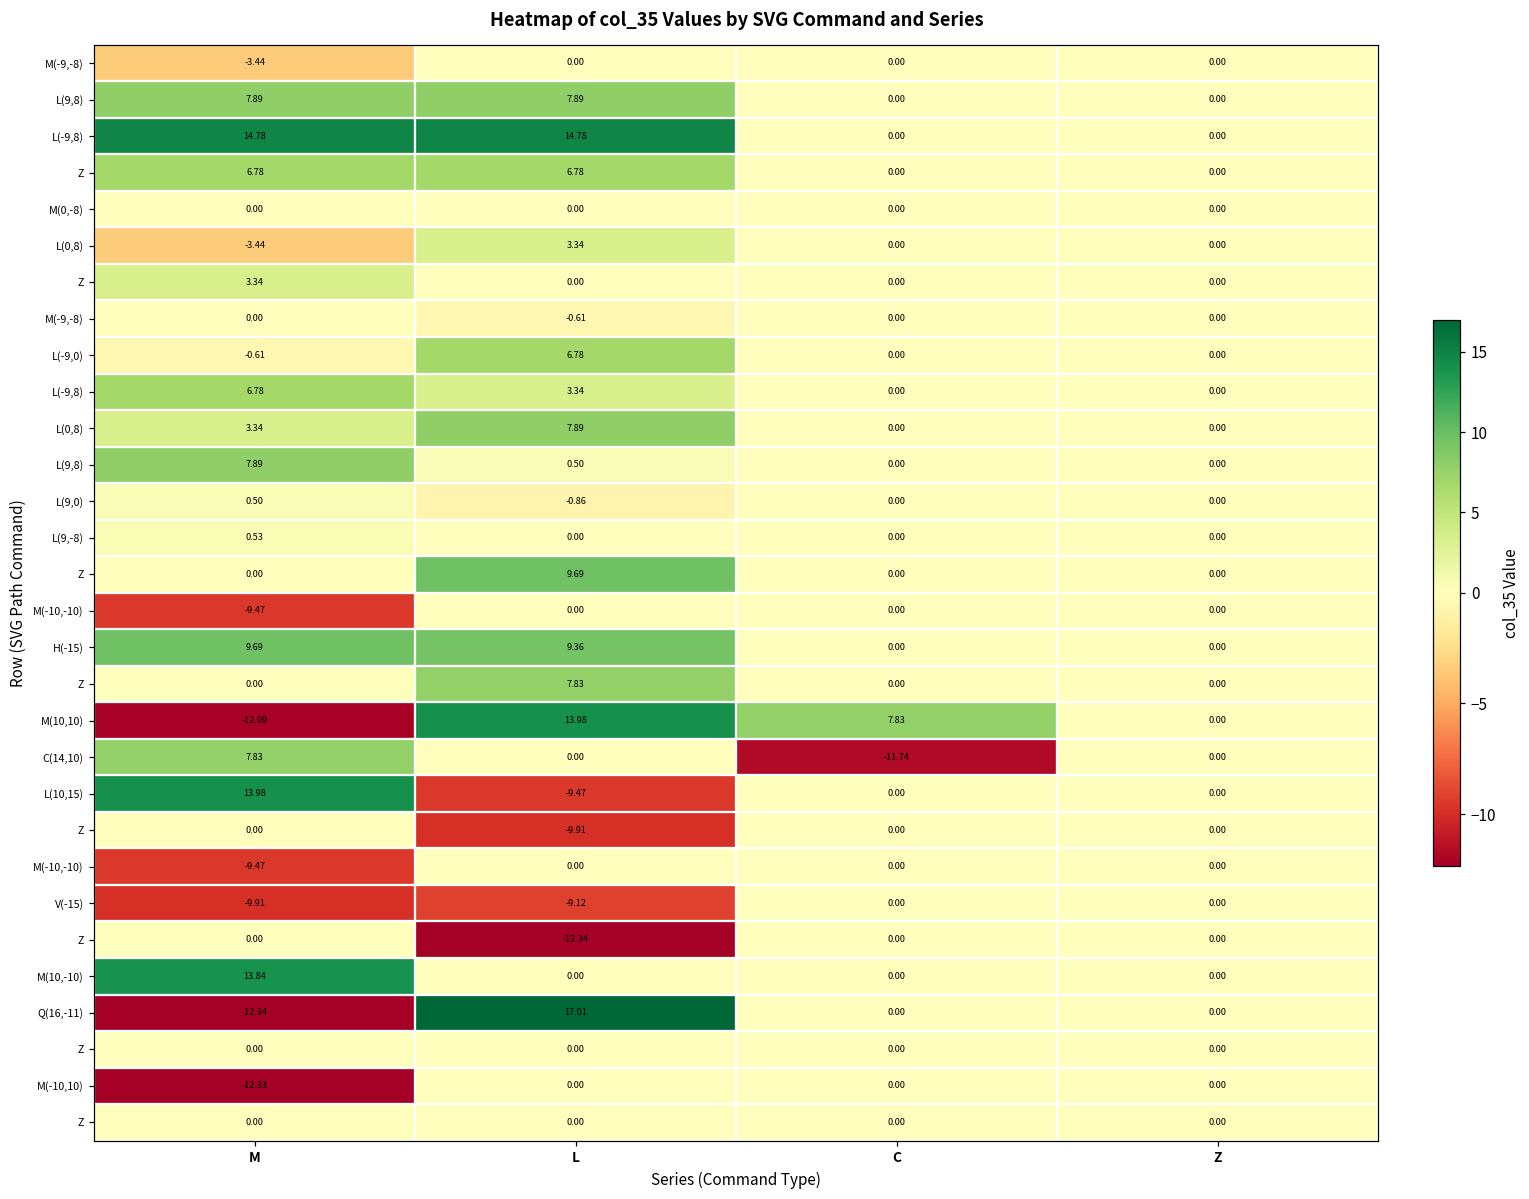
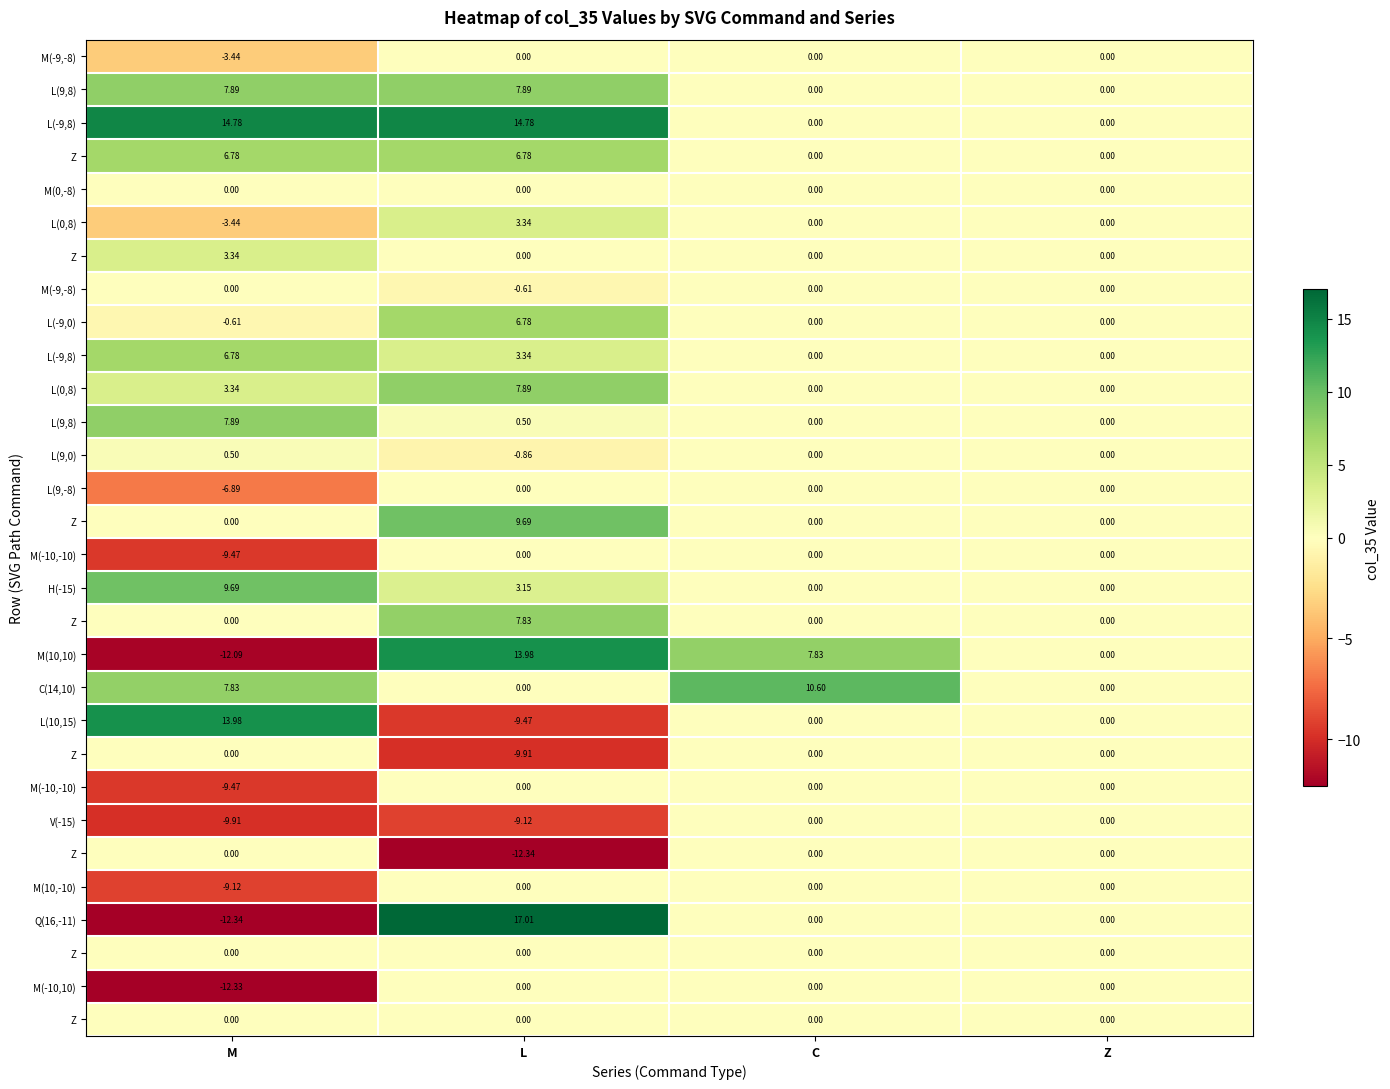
L(9,-8), M: 0.53 -> -6.89
H(-15), L: 9.36 -> 3.15
C(14,10), C: -11.74 -> 10.60
M(10,-10), M: 13.84 -> -9.12
